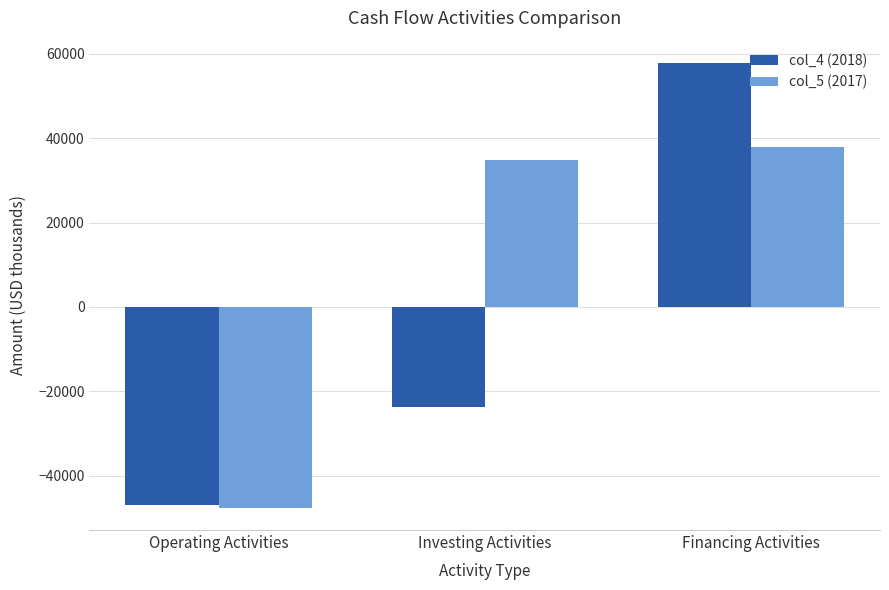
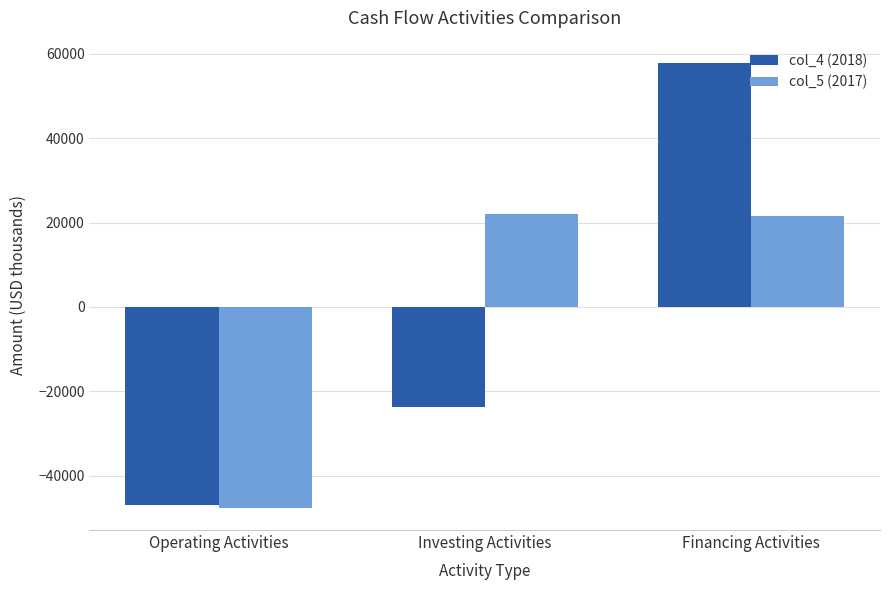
col_5 (2017), Investing Activities: 35000 -> 22000
col_5 (2017), Financing Activities: 38000 -> 22000
